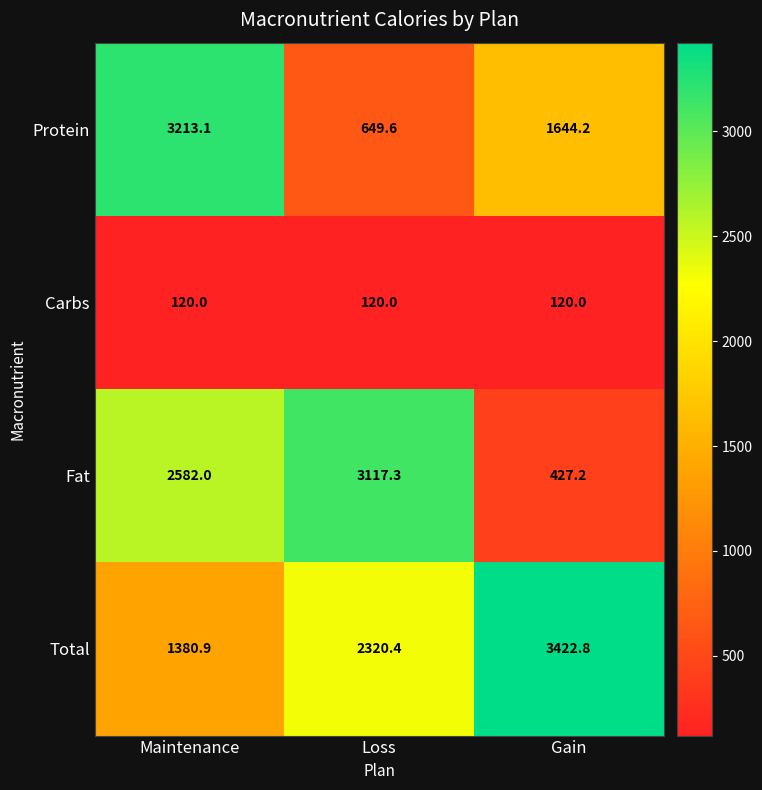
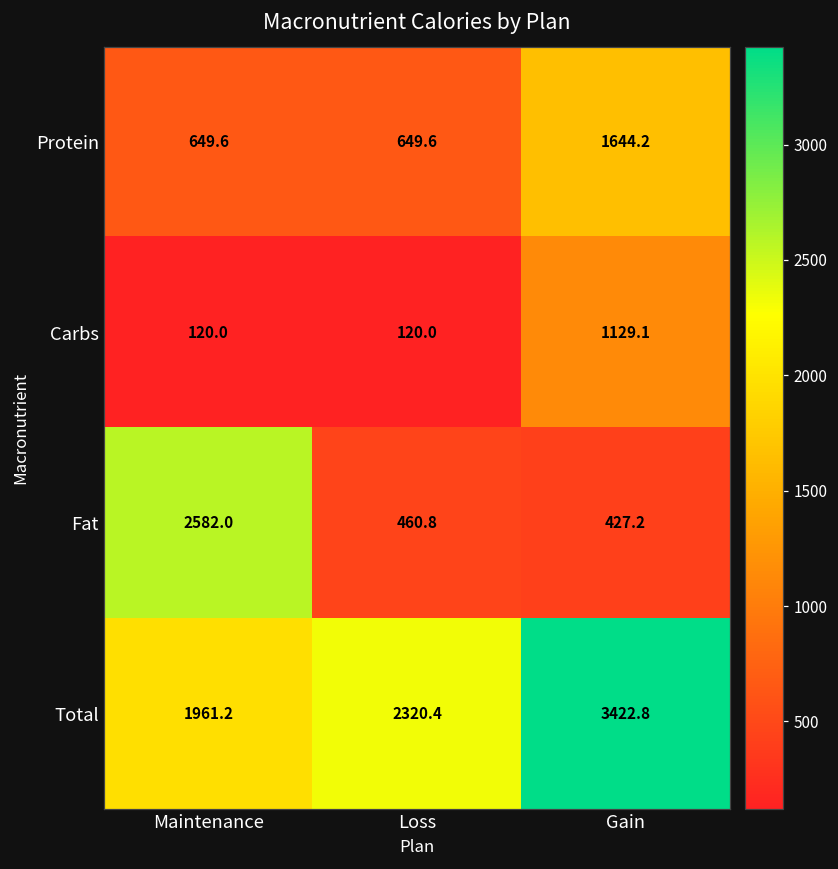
Protein, Maintenance: 3213.1 -> 649.6
Carbs, Gain: 120.0 -> 1129.1
Fat, Loss: 3117.3 -> 460.8
Total, Maintenance: 1380.9 -> 1961.2
